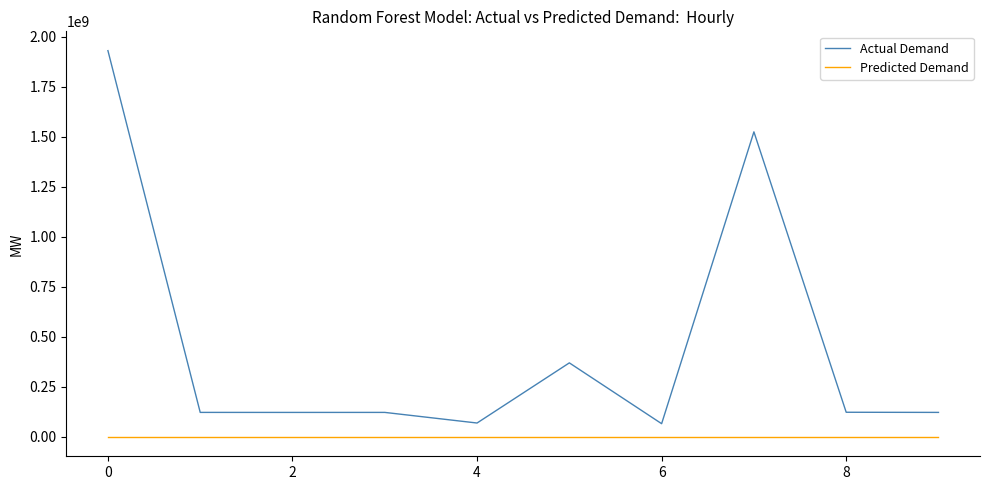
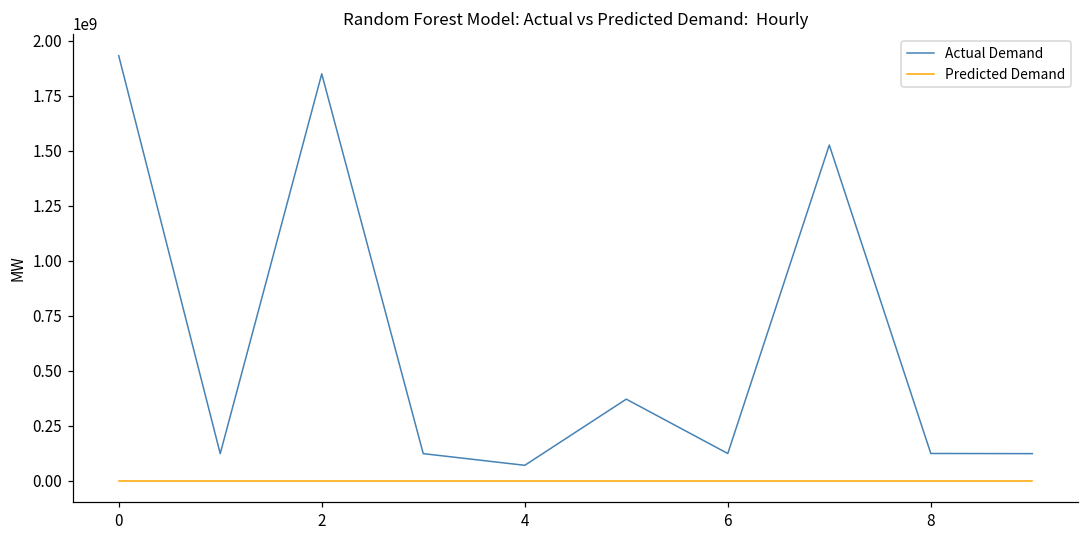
Actual Demand, 2: 120000000 -> 1850000000
Actual Demand, 6: 70000000 -> 120000000
